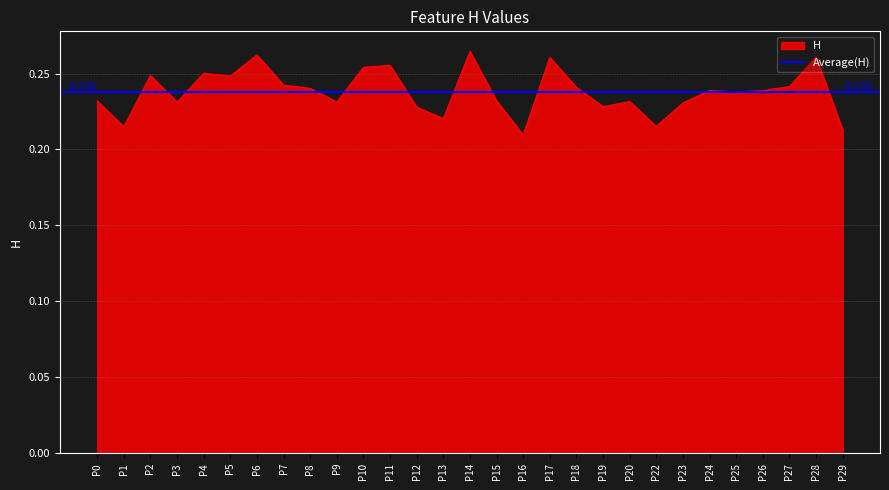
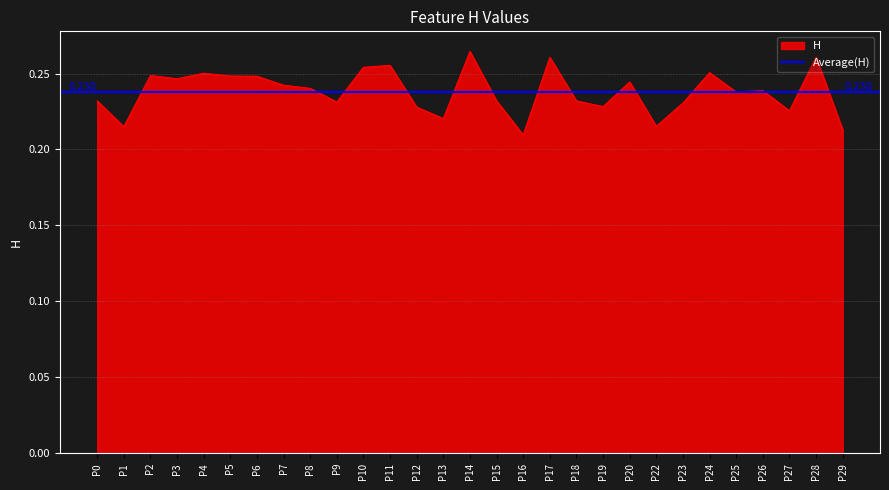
P3: 0.231 -> 0.247
P6: 0.262 -> 0.248
P18: 0.241 -> 0.232
P20: 0.232 -> 0.244
P24: 0.239 -> 0.251
P27: 0.242 -> 0.225
